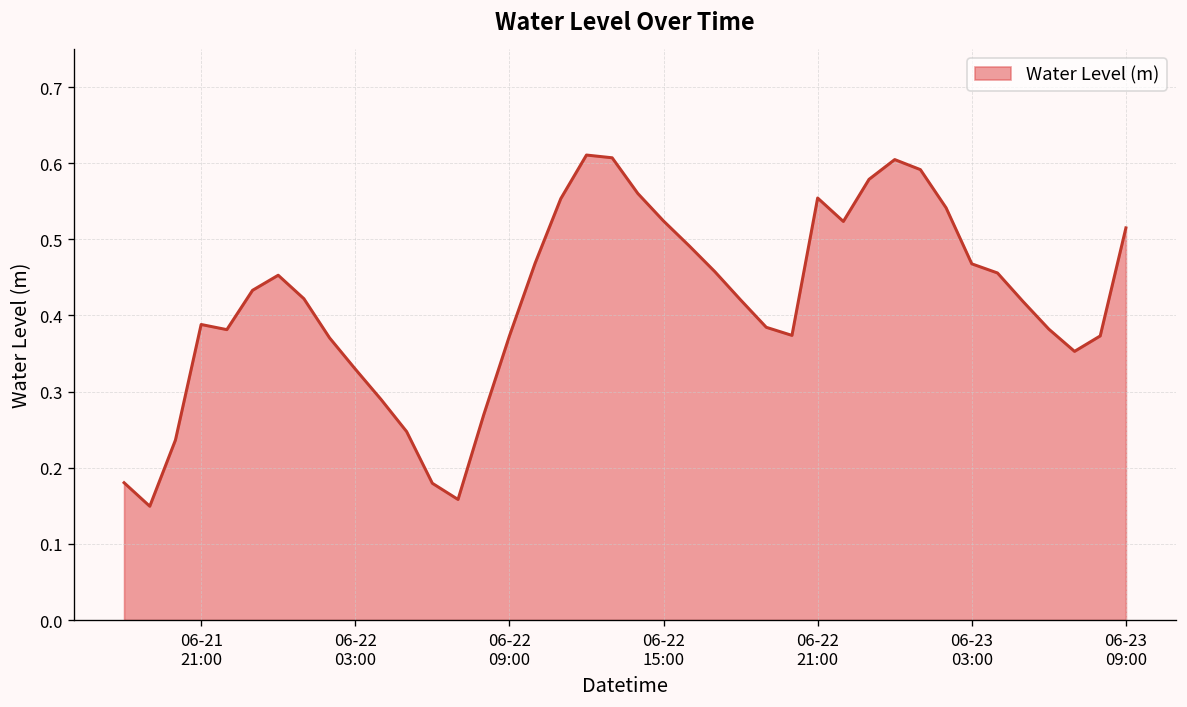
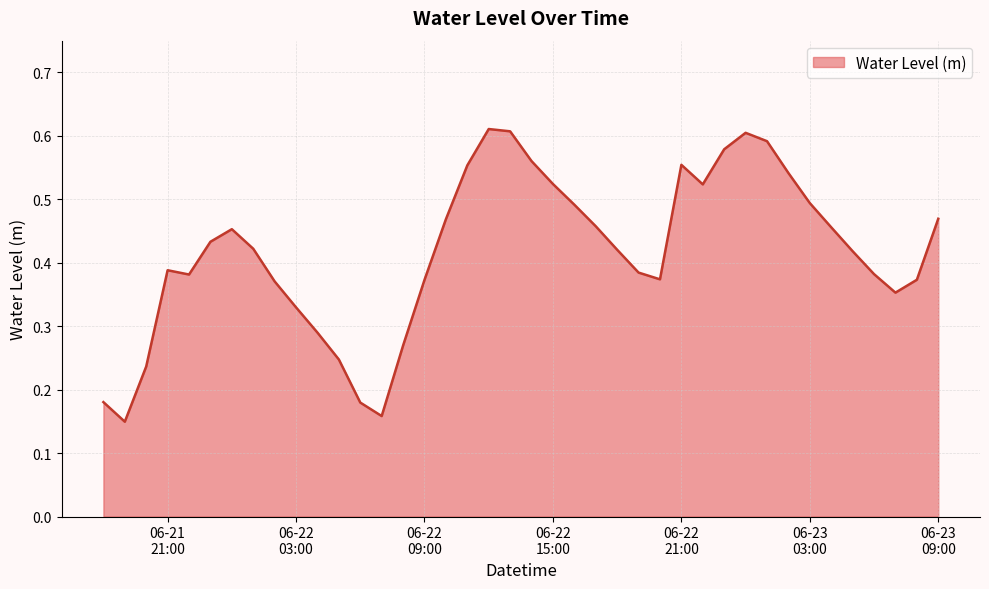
06-23 03:00: 0.47 -> 0.49
06-23 09:00: 0.52 -> 0.47
